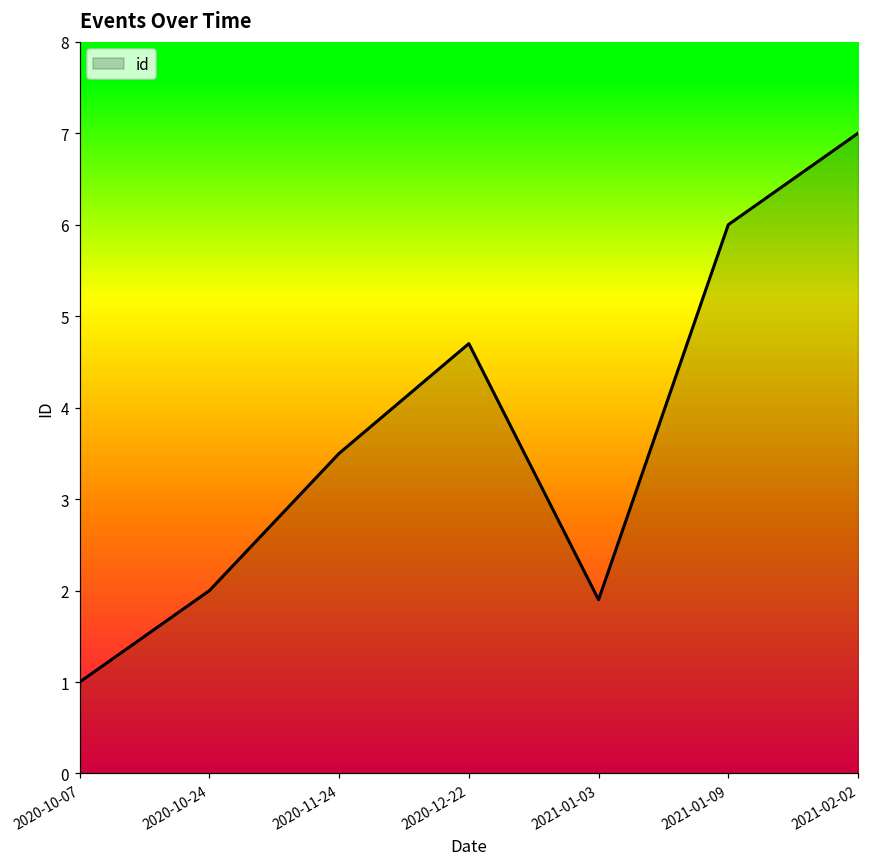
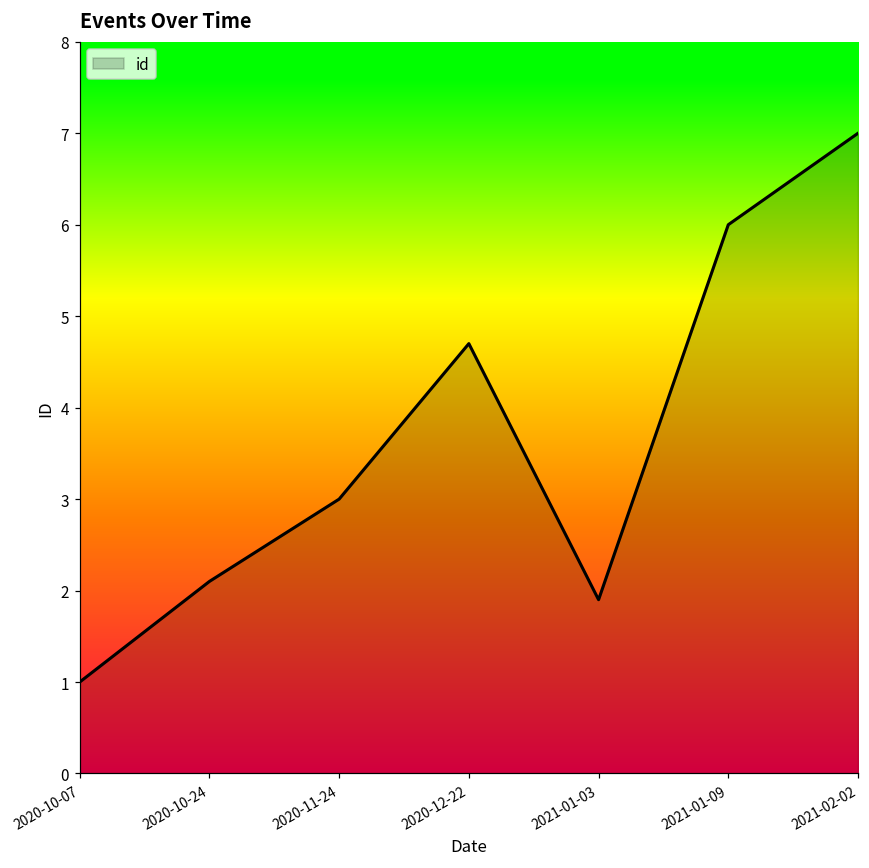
2020-10-24: 2.0 -> 2.1
2020-11-24: 3.5 -> 3.0
